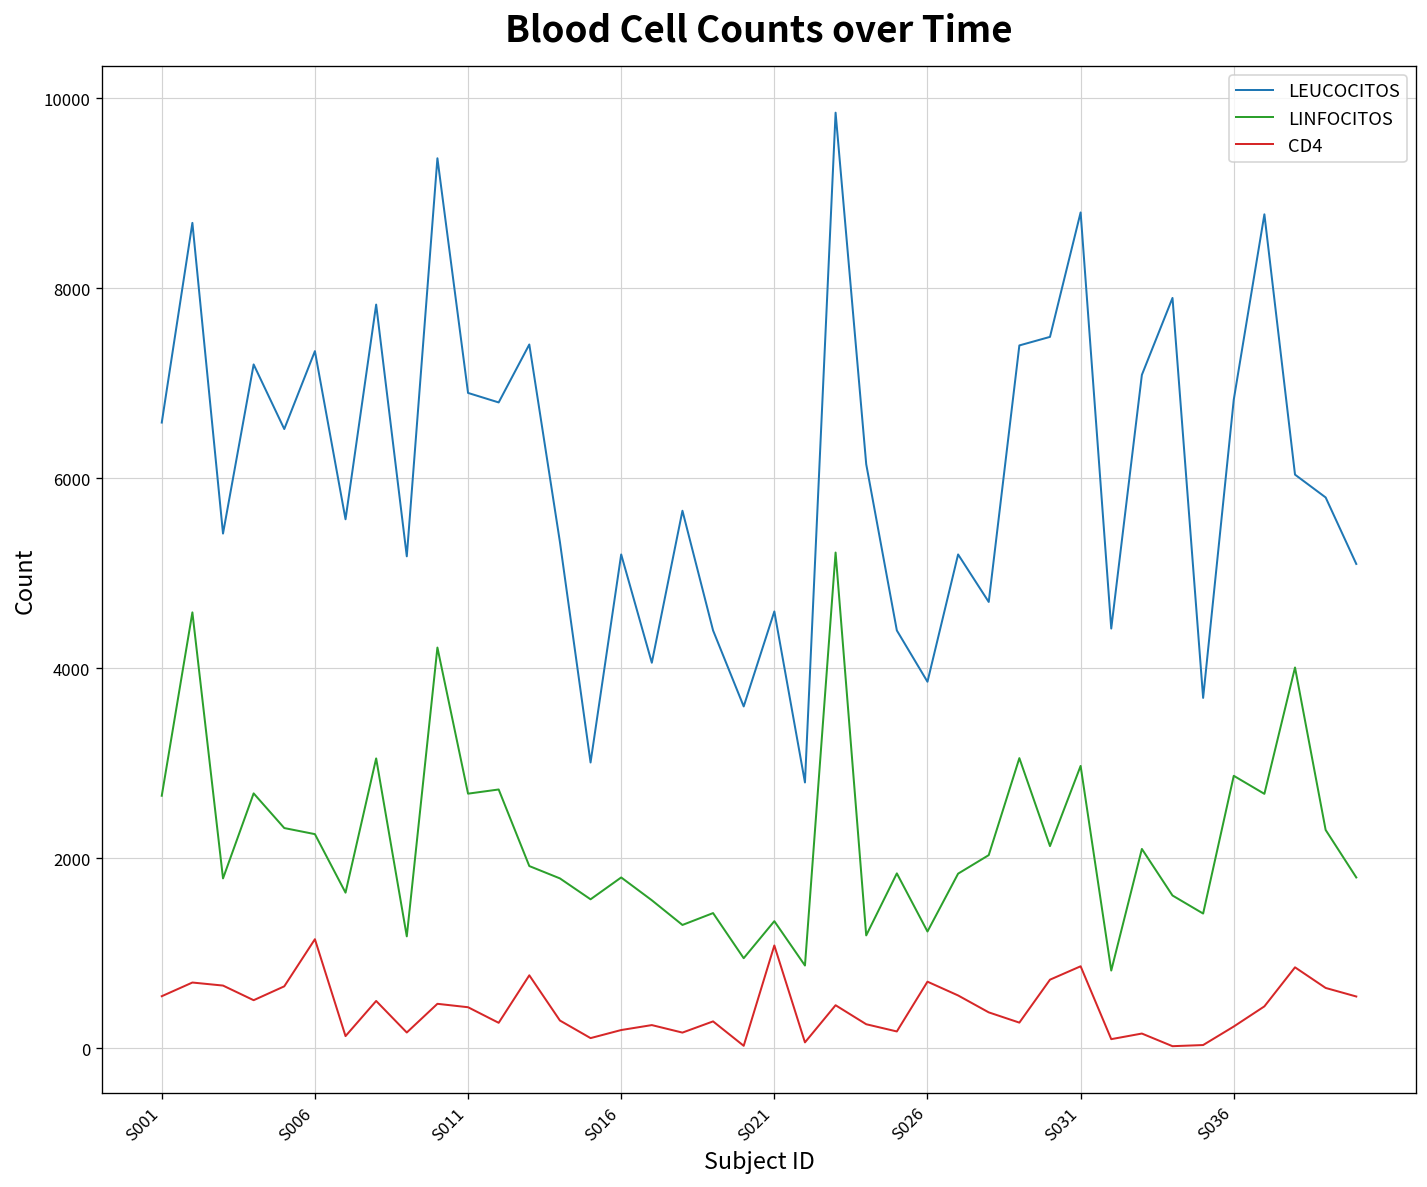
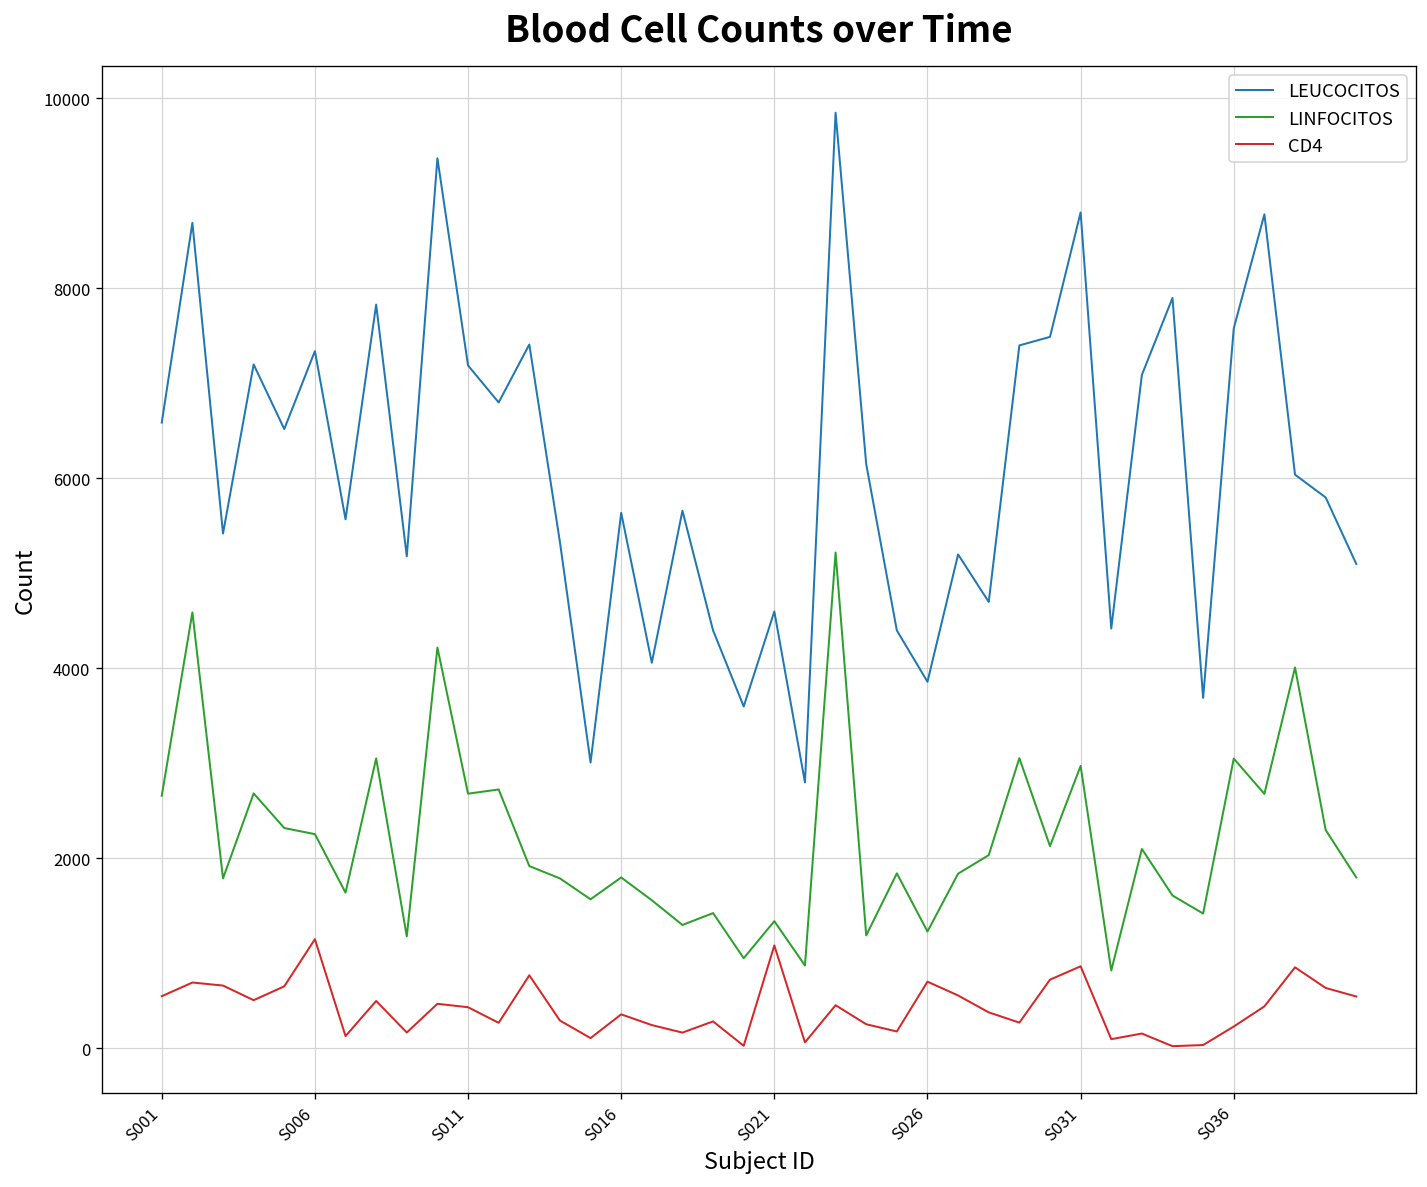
LEUCOCITOS, S011: 6900 -> 7200
LEUCOCITOS, S016: 5200 -> 5600
CD4, S016: 200 -> 400
LEUCOCITOS, S036: 6800 -> 7600
LINFOCITOS, S036: 2900 -> 3100
